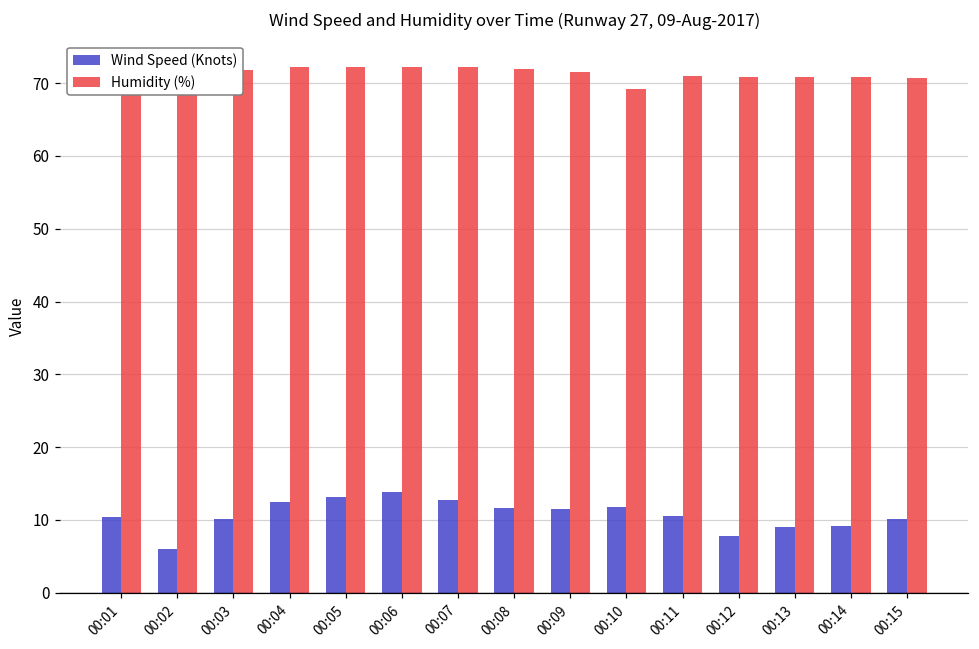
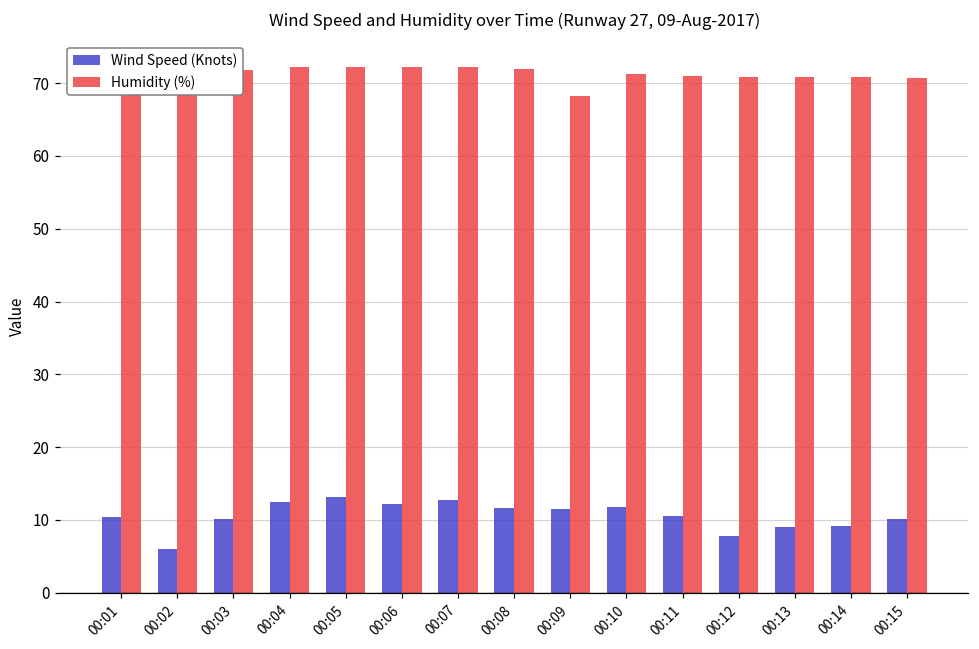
Wind Speed (Knots), 00:06: 14 -> 12
Humidity (%), 00:09: 72 -> 68
Humidity (%), 00:10: 69 -> 71
